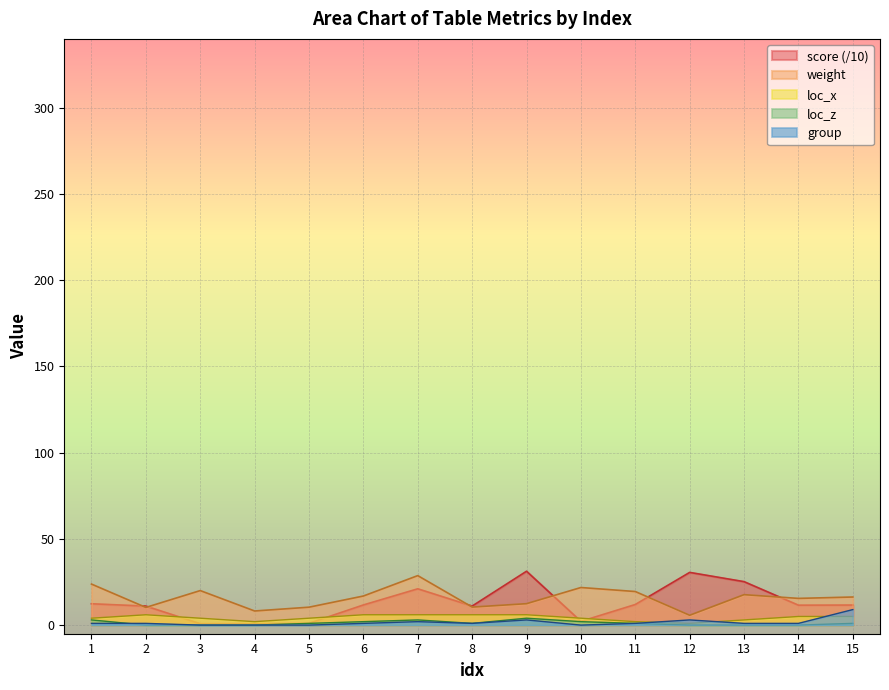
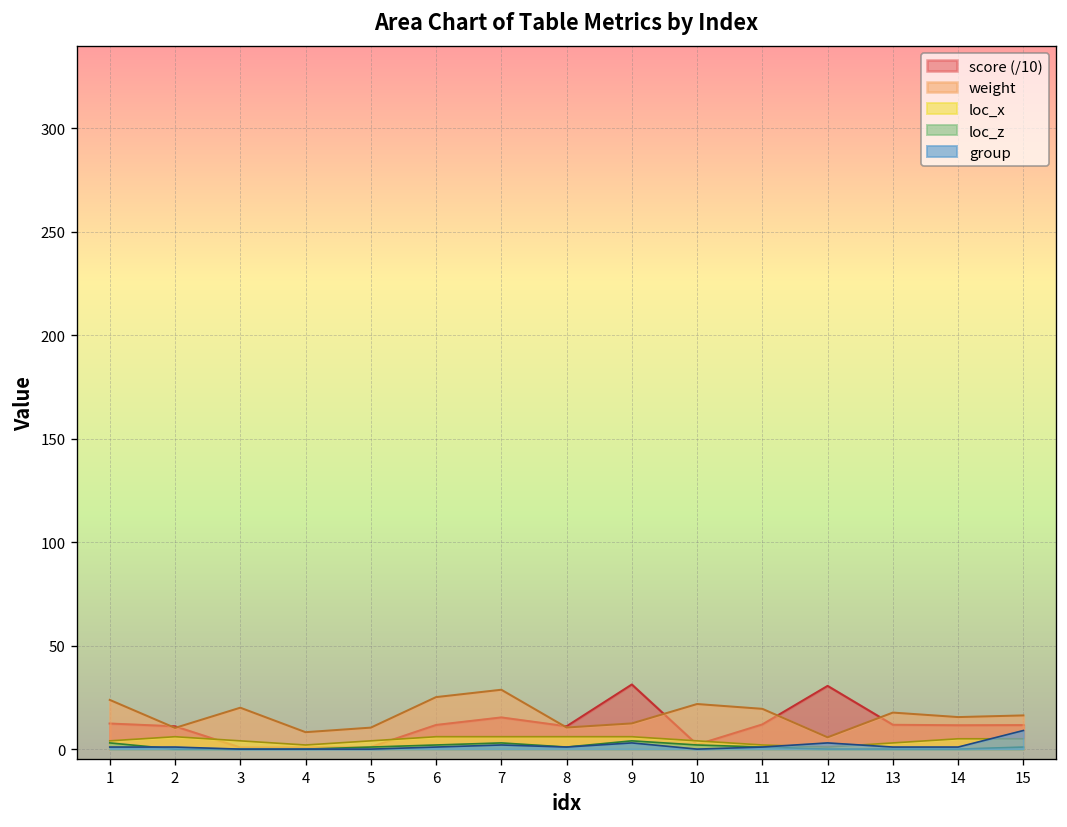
weight, 6: 17 -> 25
score (/10), 7: 21 -> 15
score (/10), 13: 25 -> 12
